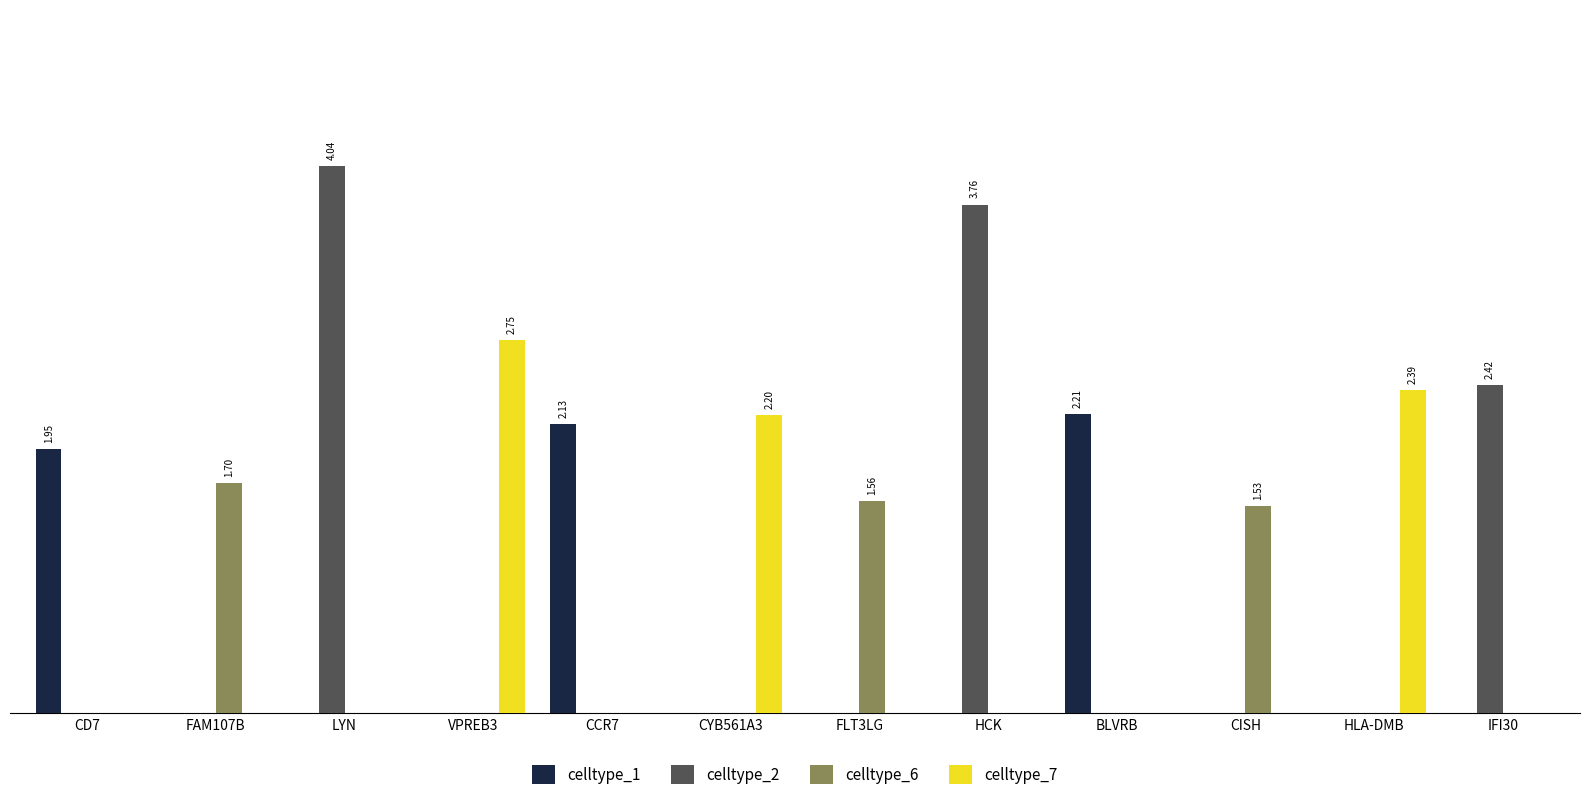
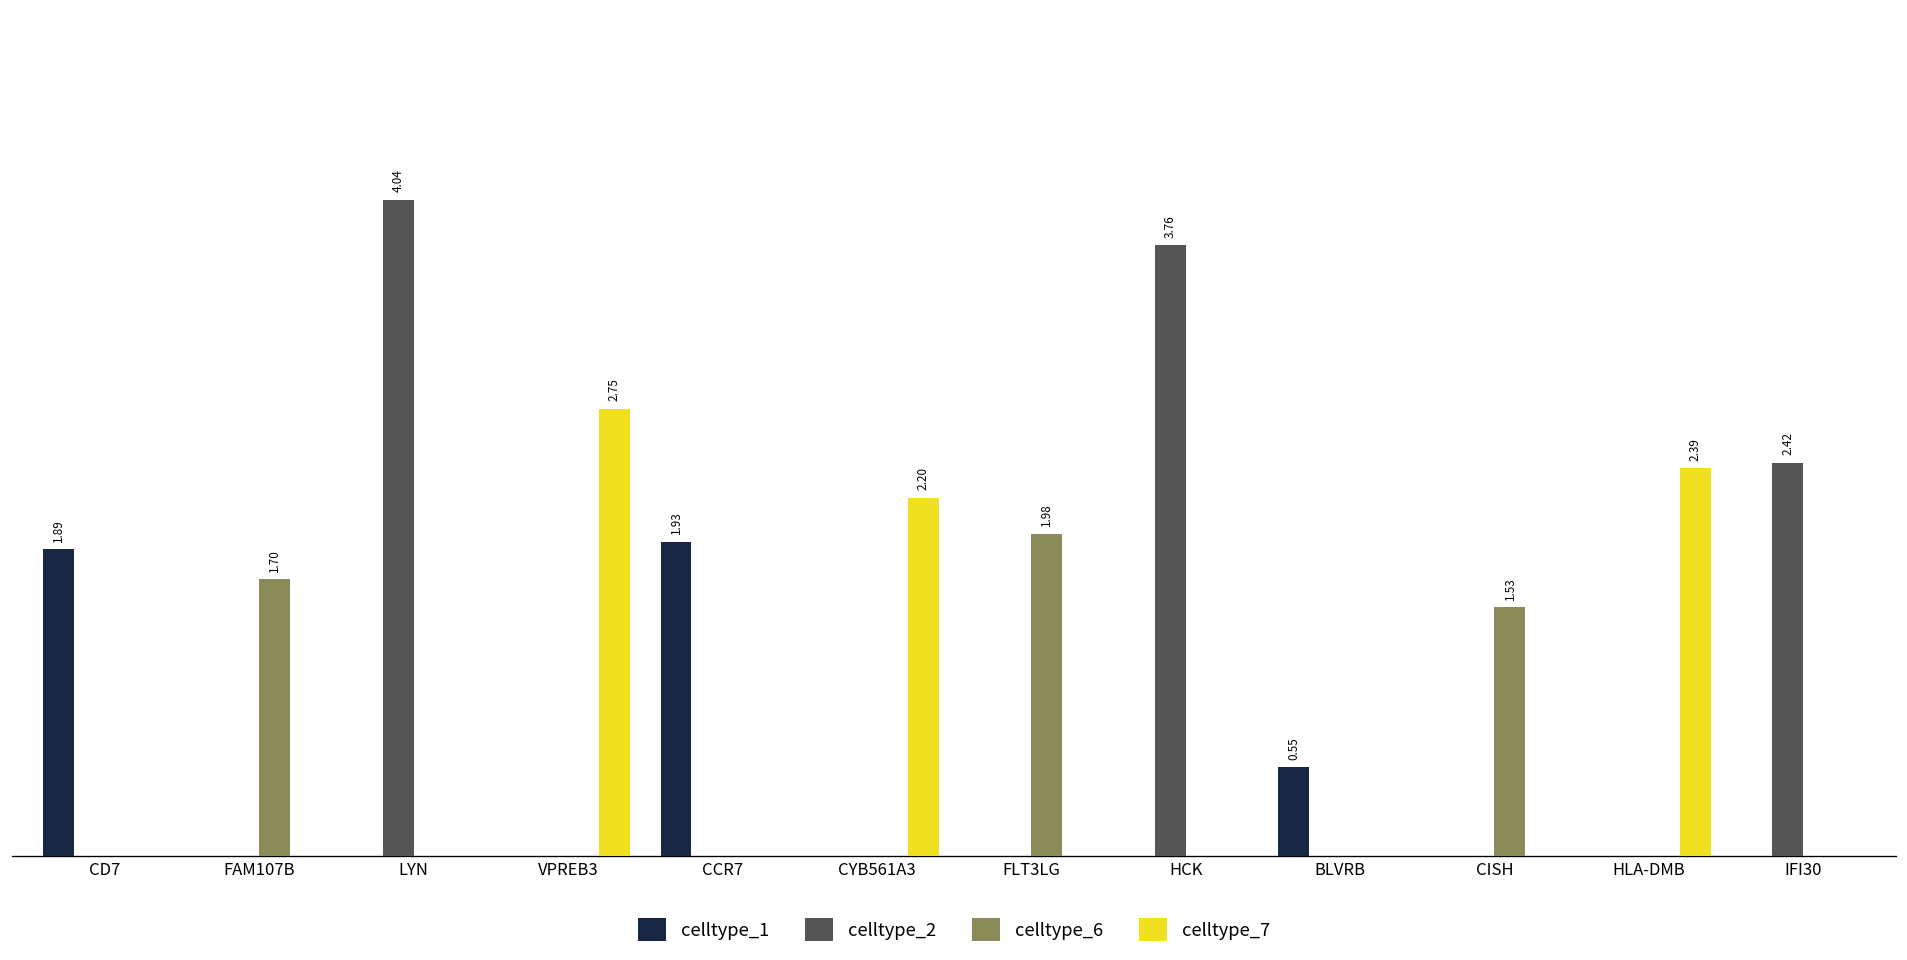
celltype_1, CD7: 1.95 -> 1.89
celltype_1, CCR7: 2.13 -> 1.93
celltype_6, FLT3LG: 1.56 -> 1.98
celltype_1, BLVRB: 2.21 -> 0.55
